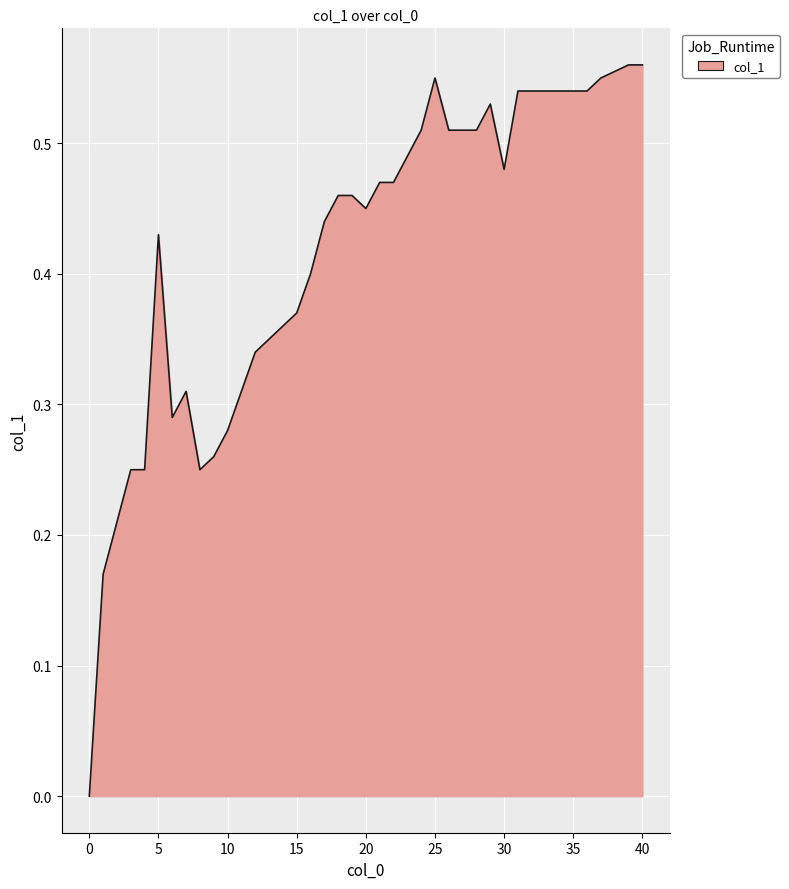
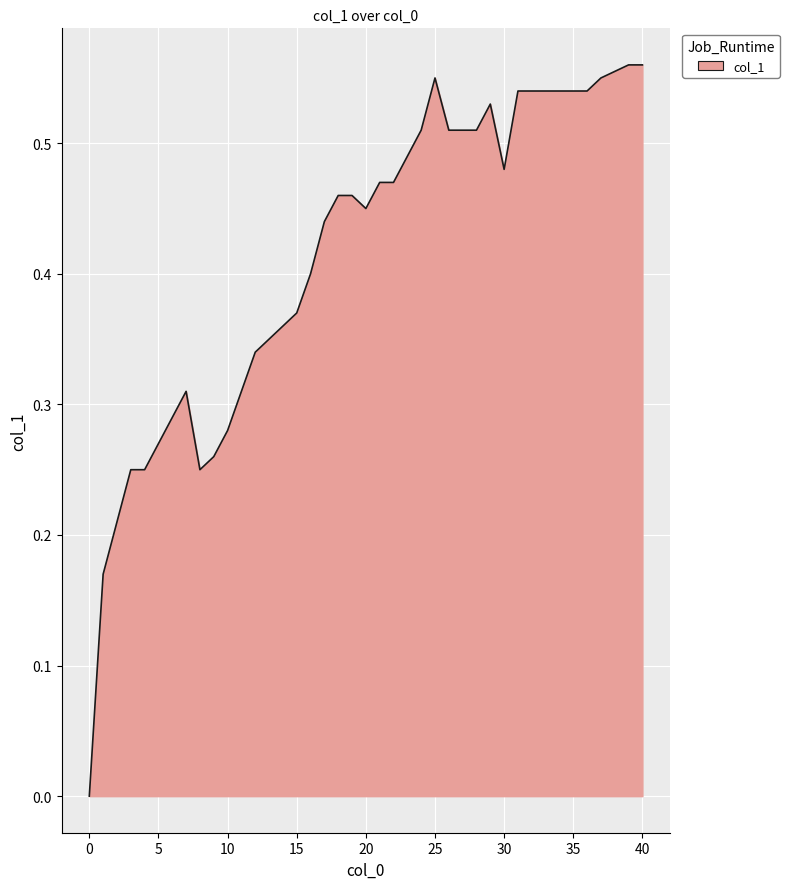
5: 0.43 -> 0.27
